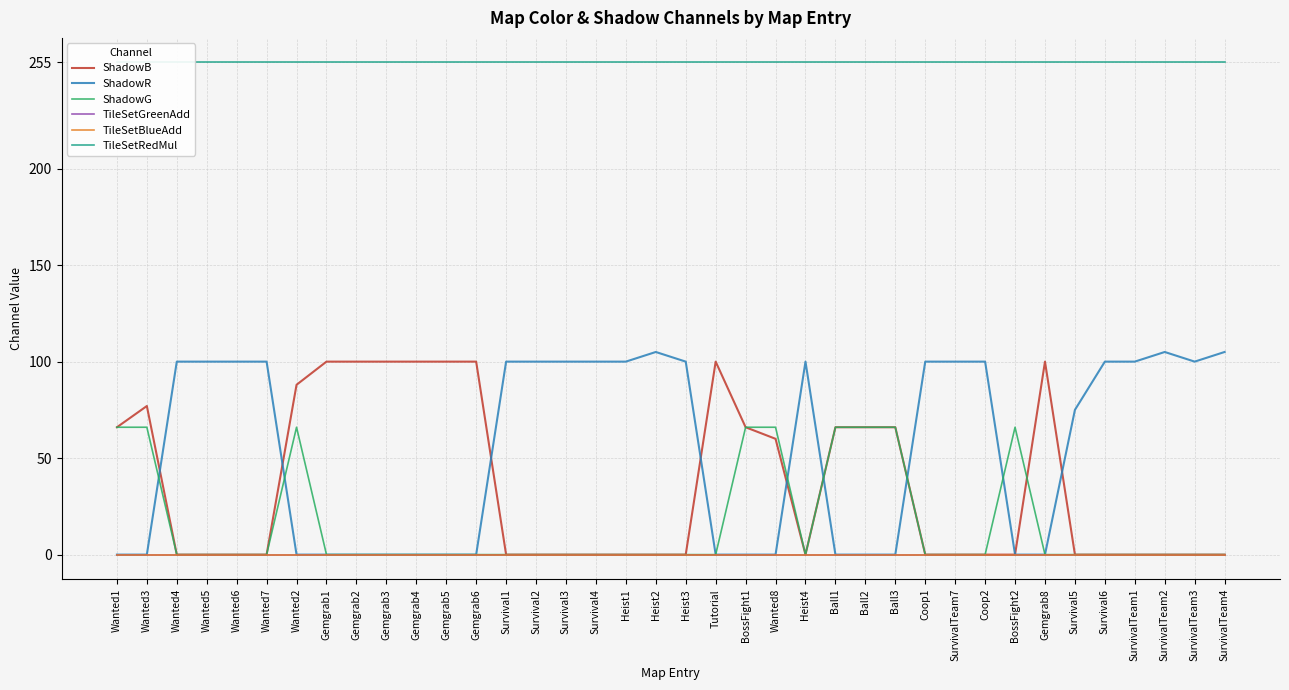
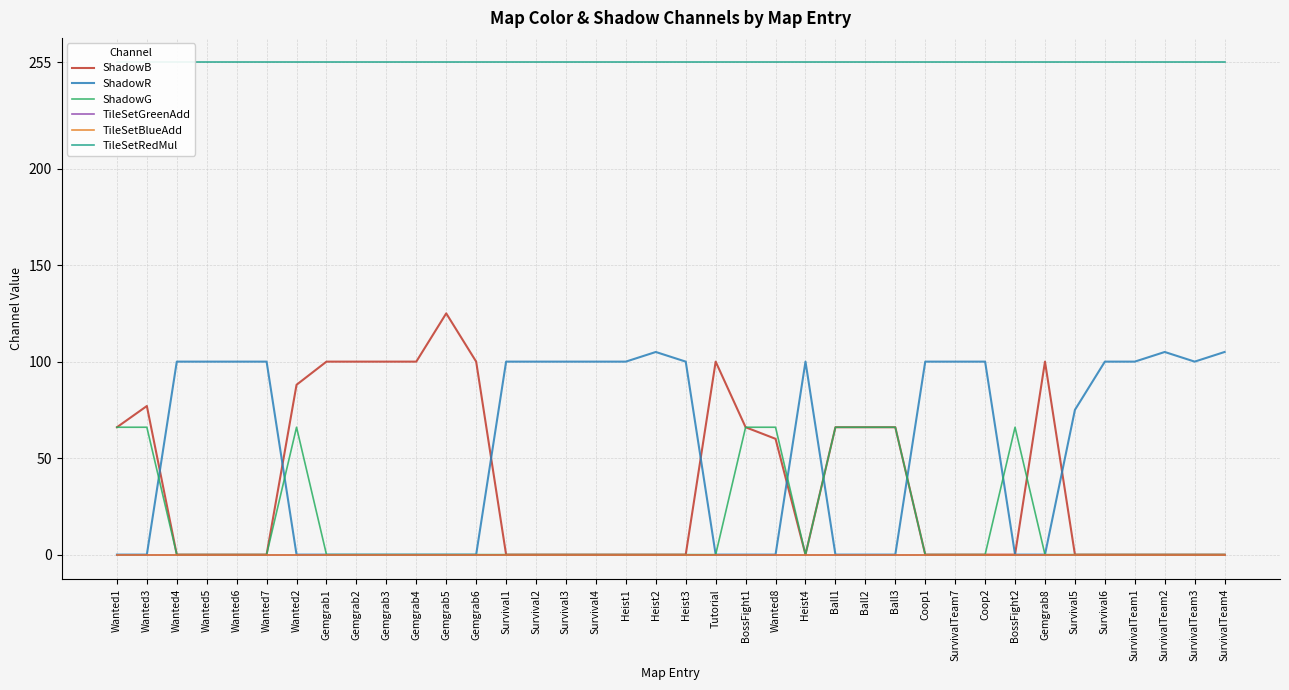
ShadowB, Gemgrab5: 100 -> 125
